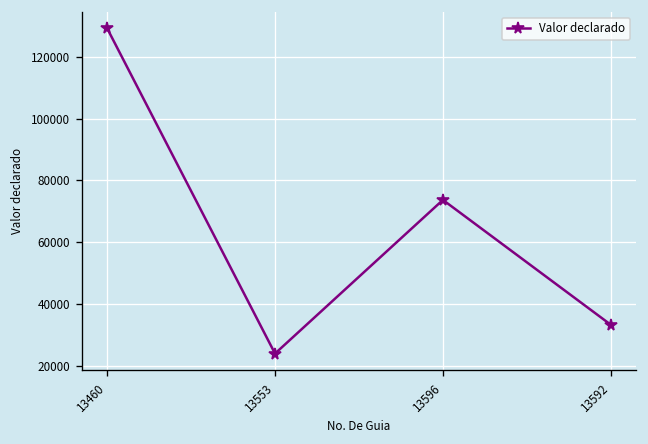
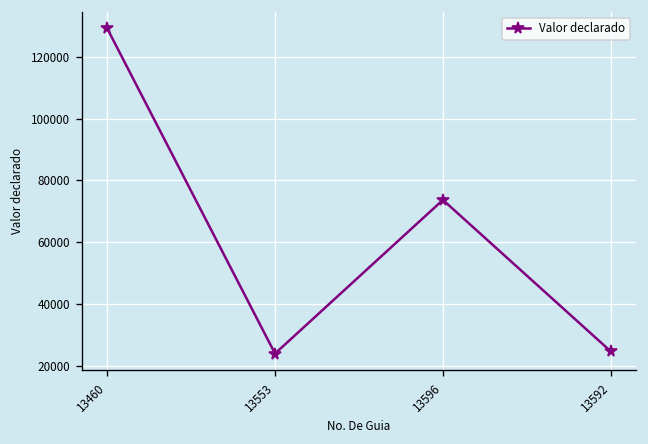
13592: 33000 -> 25000
